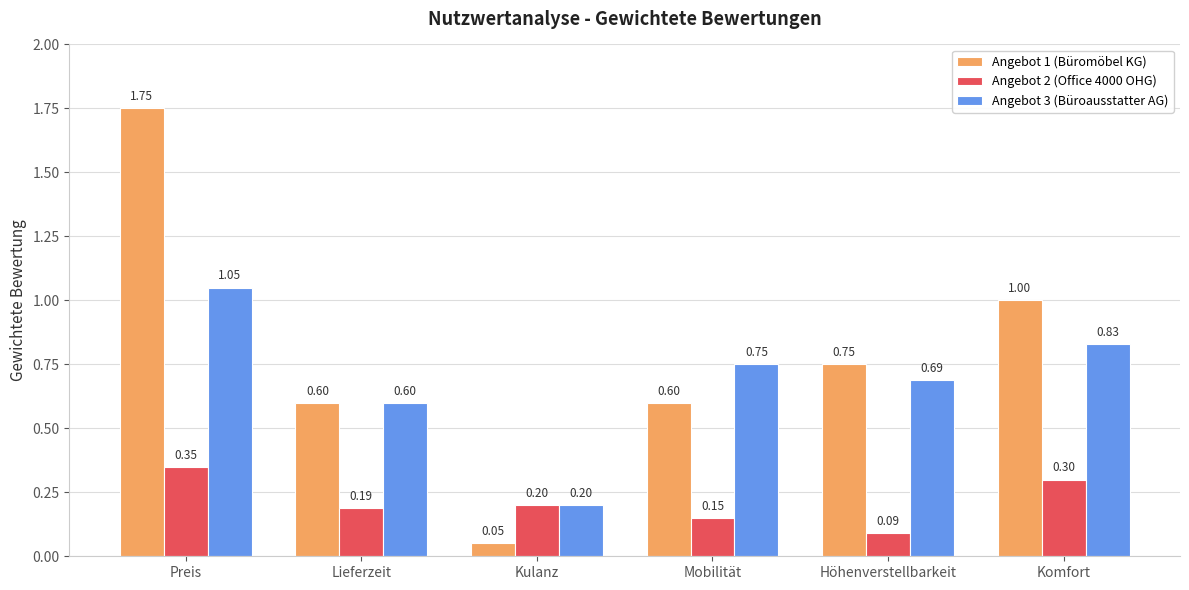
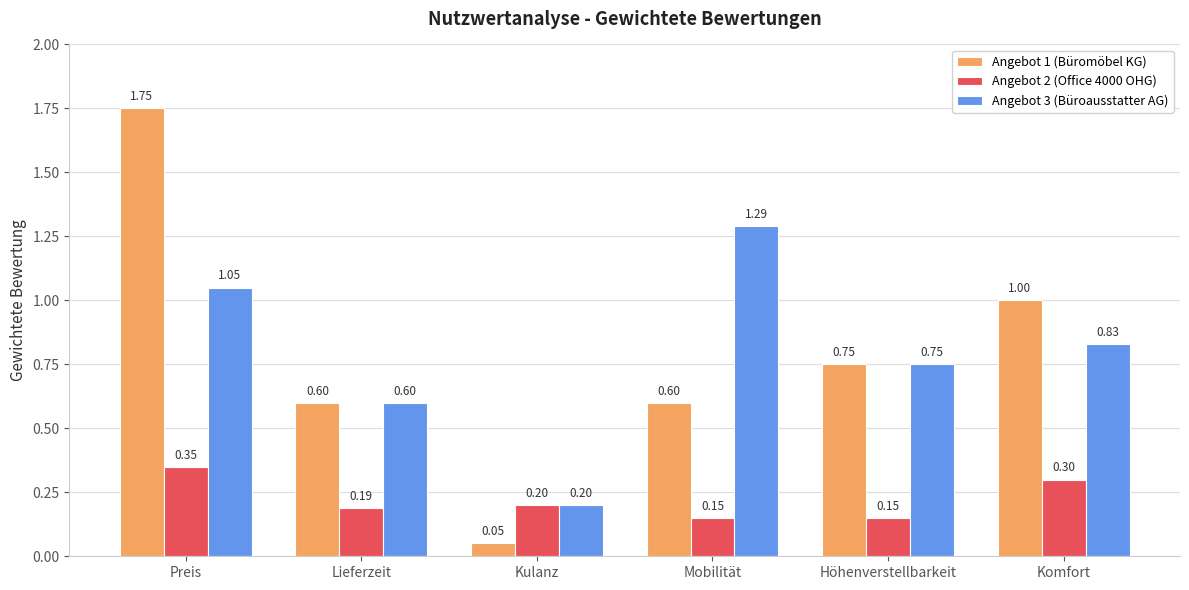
Angebot 3 (Büroausstatter AG), Mobilität: 0.75 -> 1.29
Angebot 2 (Office 4000 OHG), Höhenverstellbarkeit: 0.09 -> 0.15
Angebot 3 (Büroausstatter AG), Höhenverstellbarkeit: 0.69 -> 0.75
